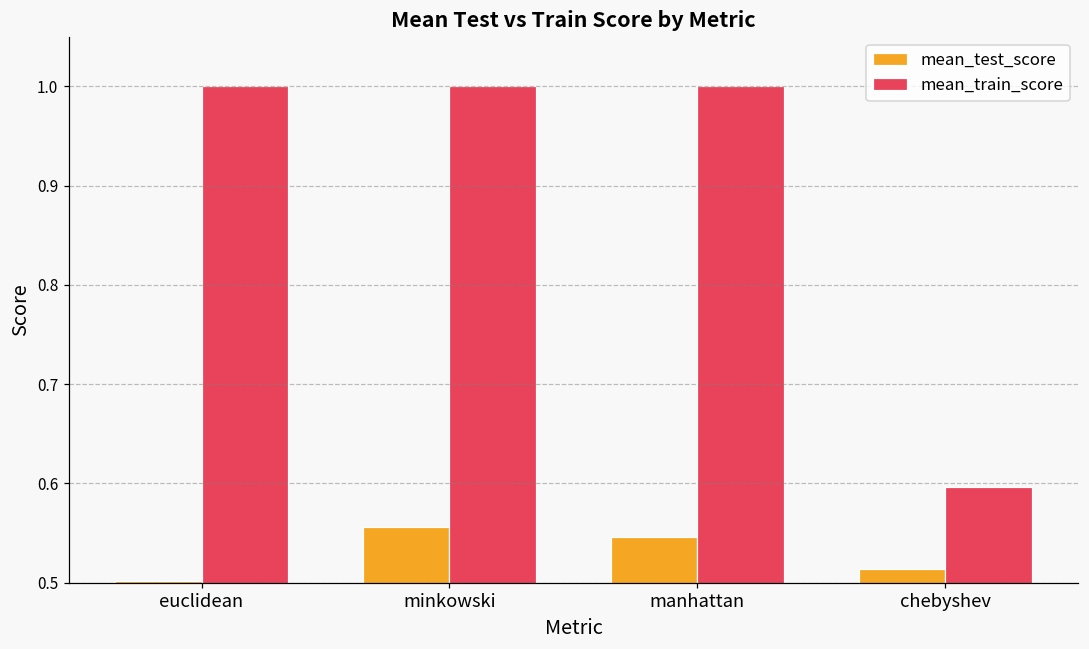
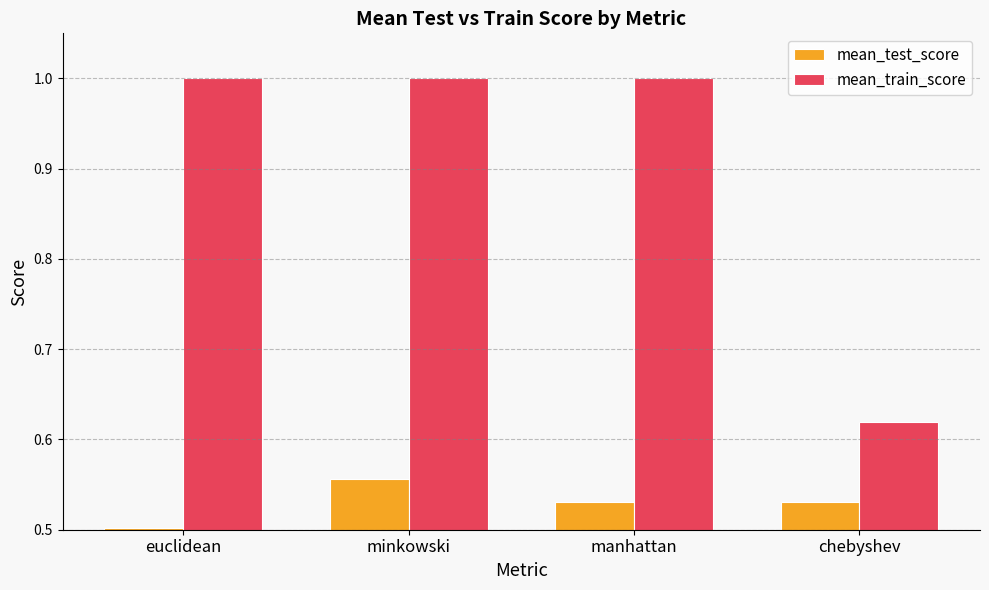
mean_test_score, manhattan: 0.55 -> 0.53
mean_test_score, chebyshev: 0.51 -> 0.53
mean_train_score, chebyshev: 0.60 -> 0.62
